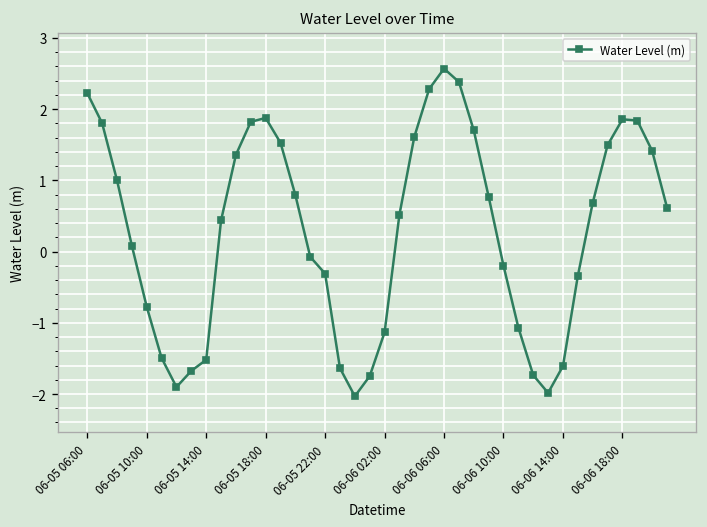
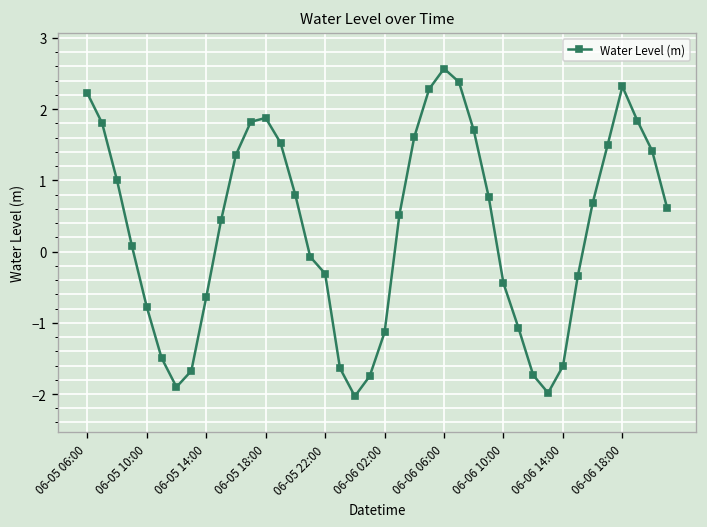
06-05 14:00: -1.5 -> -0.6
06-06 10:00: -0.2 -> -0.4
06-06 18:00: 1.9 -> 2.3
